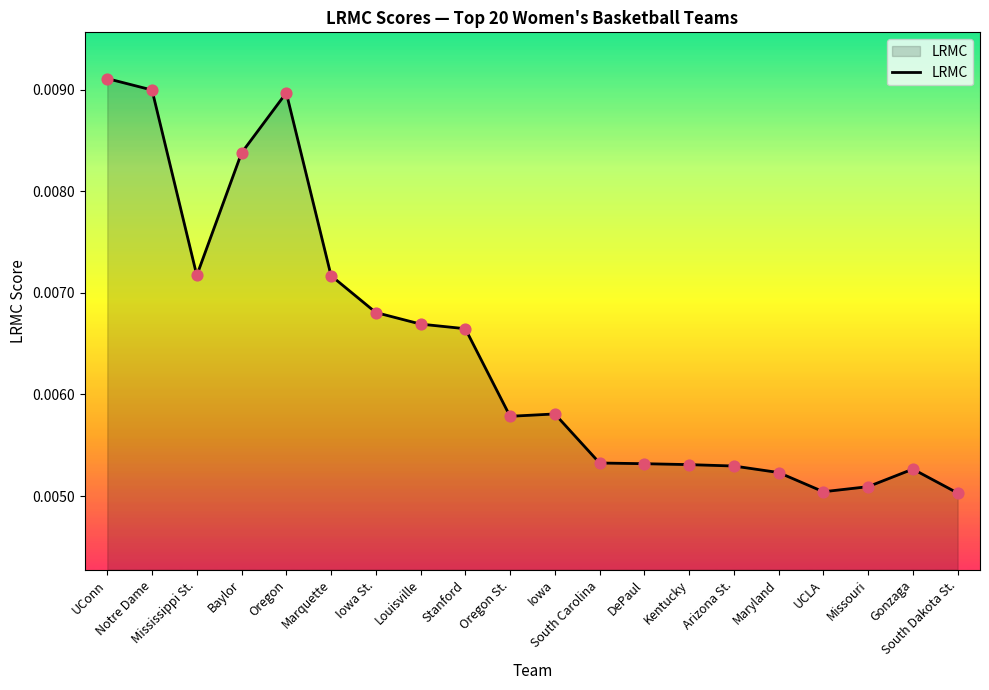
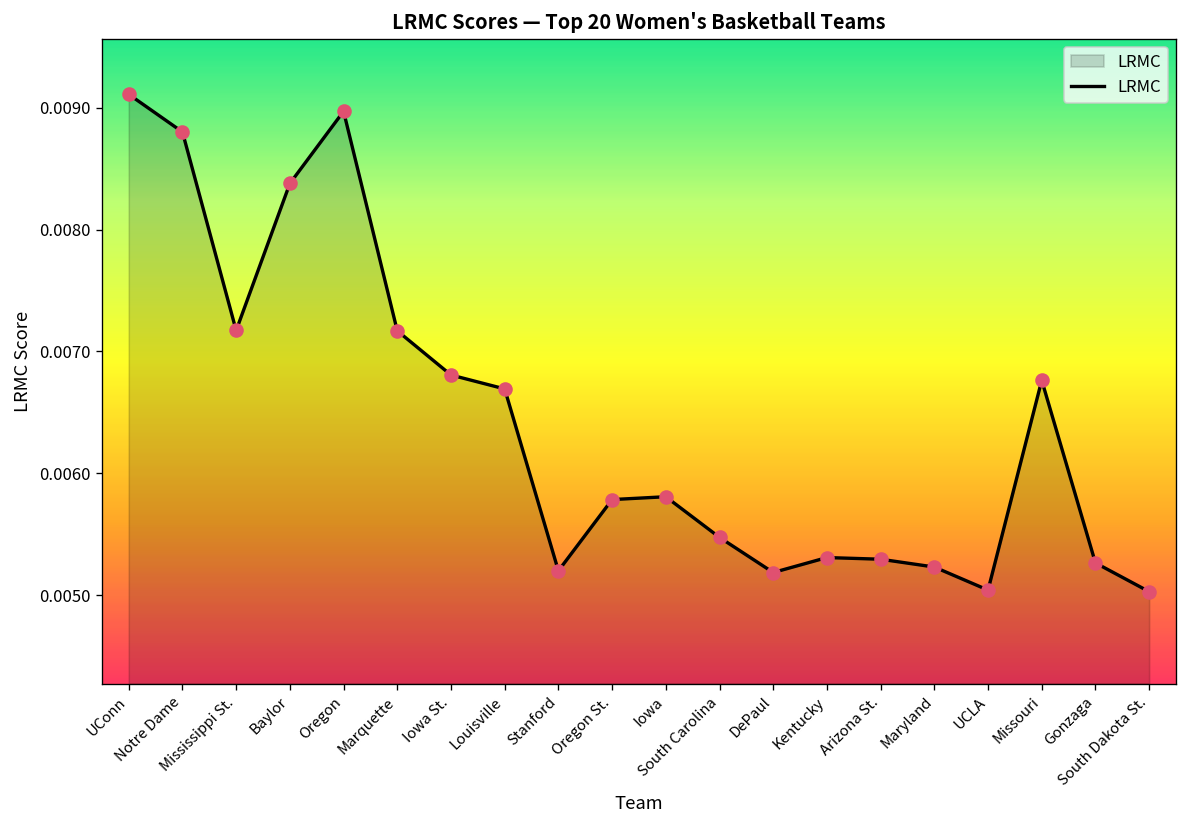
Notre Dame: 0.00900 -> 0.00880
Stanford: 0.00665 -> 0.00520
South Carolina: 0.00533 -> 0.00547
DePaul: 0.00532 -> 0.00519
Missouri: 0.00509 -> 0.00676
